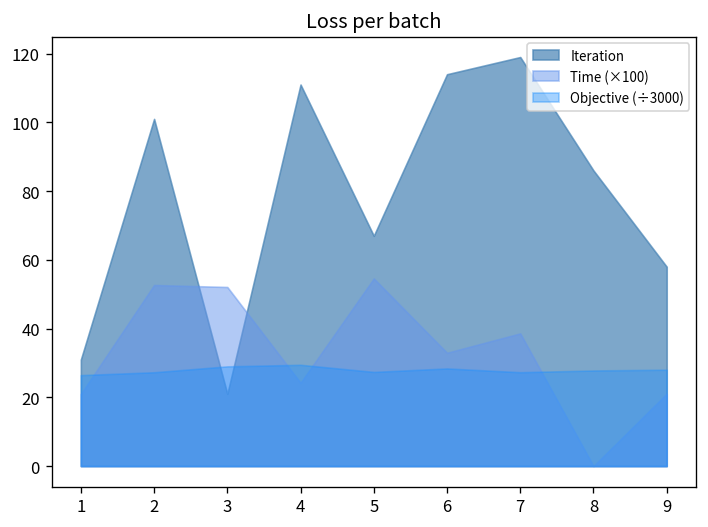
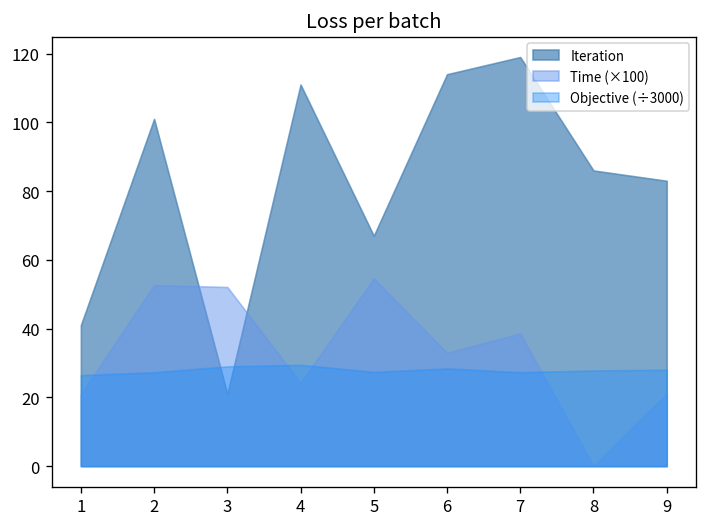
Iteration, 1: 31 -> 41
Iteration, 9: 58 -> 83
